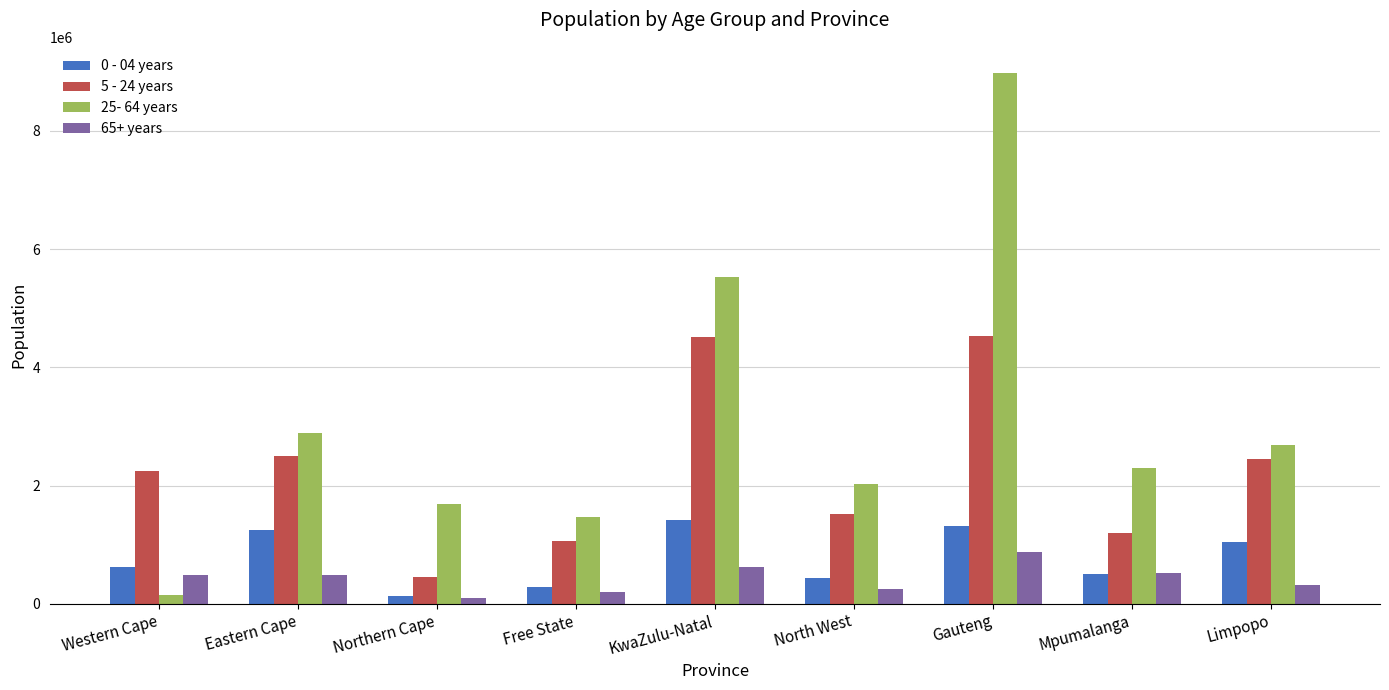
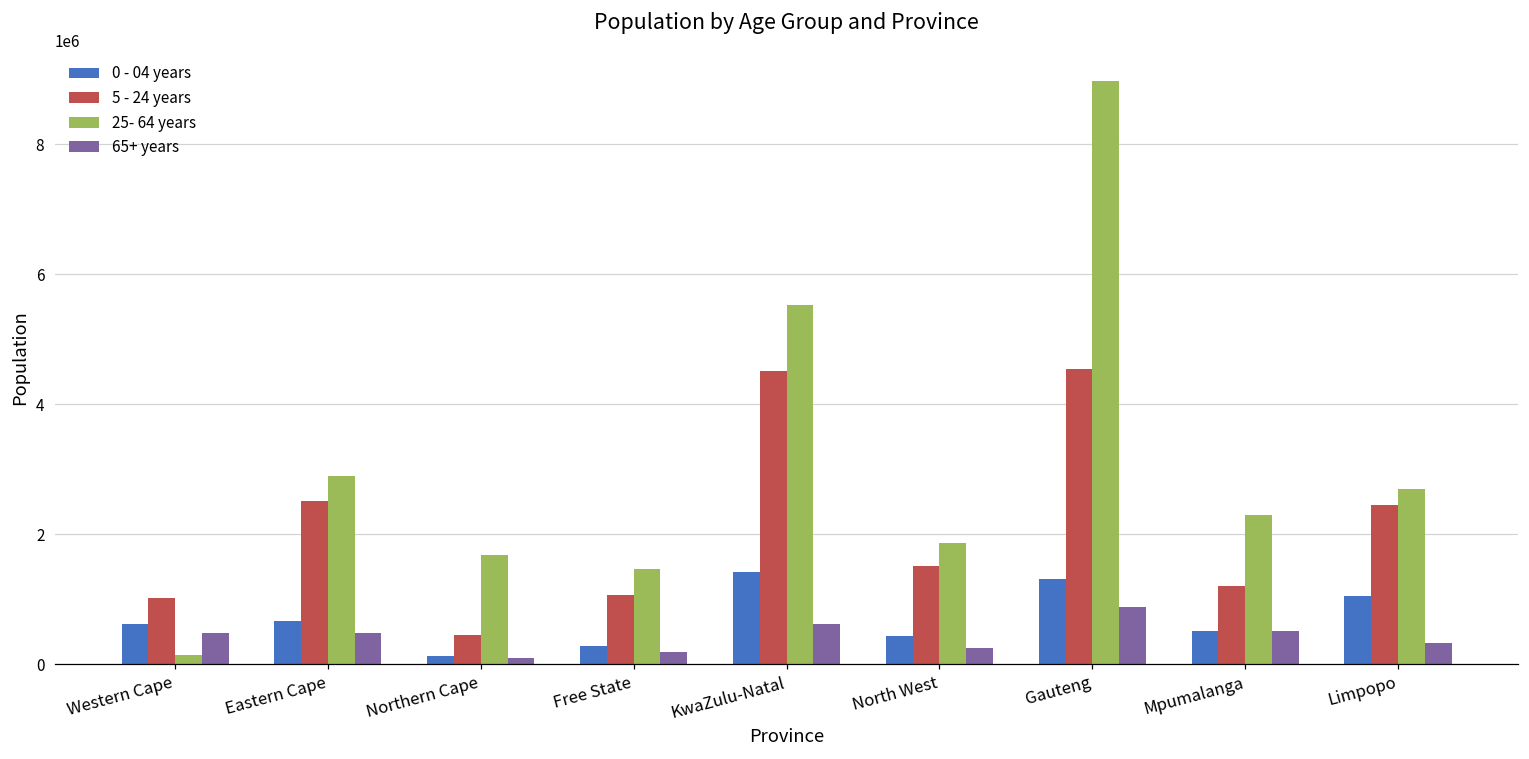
5 - 24 years, Western Cape: 2200000 -> 1000000
0 - 04 years, Eastern Cape: 1200000 -> 700000
25- 64 years, North West: 2000000 -> 1900000
